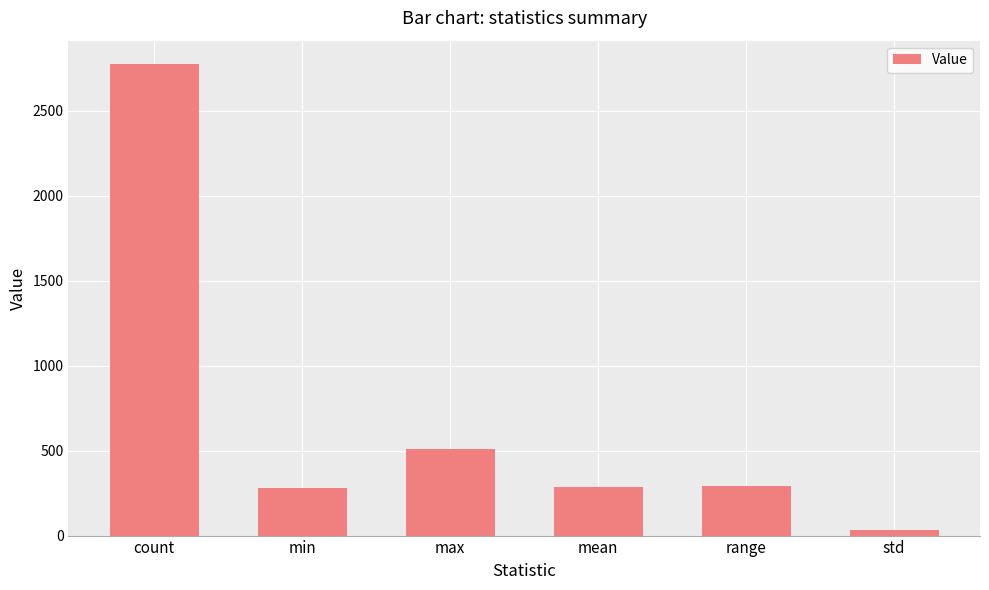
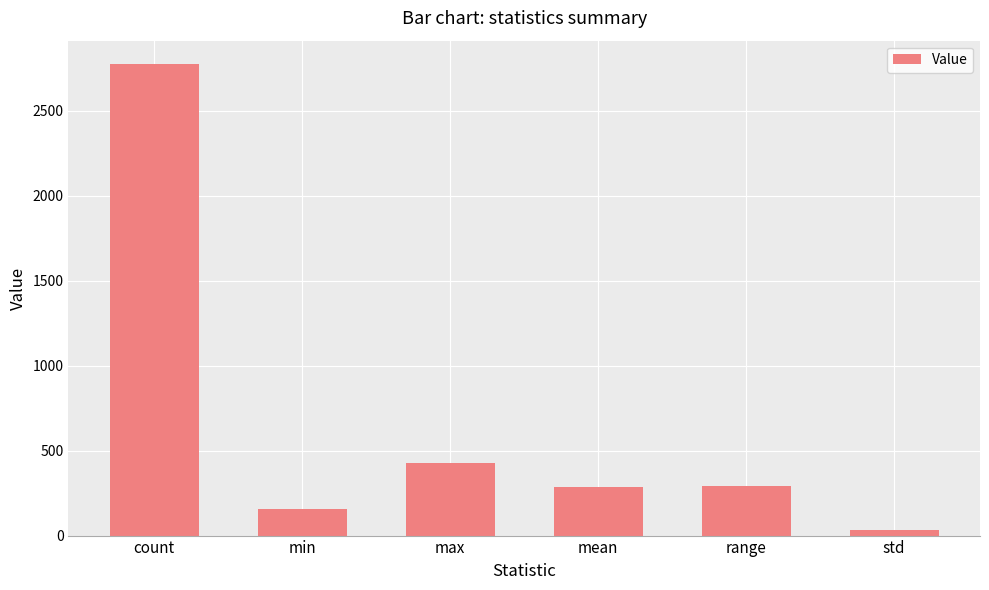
min: 280 -> 160
max: 510 -> 430
